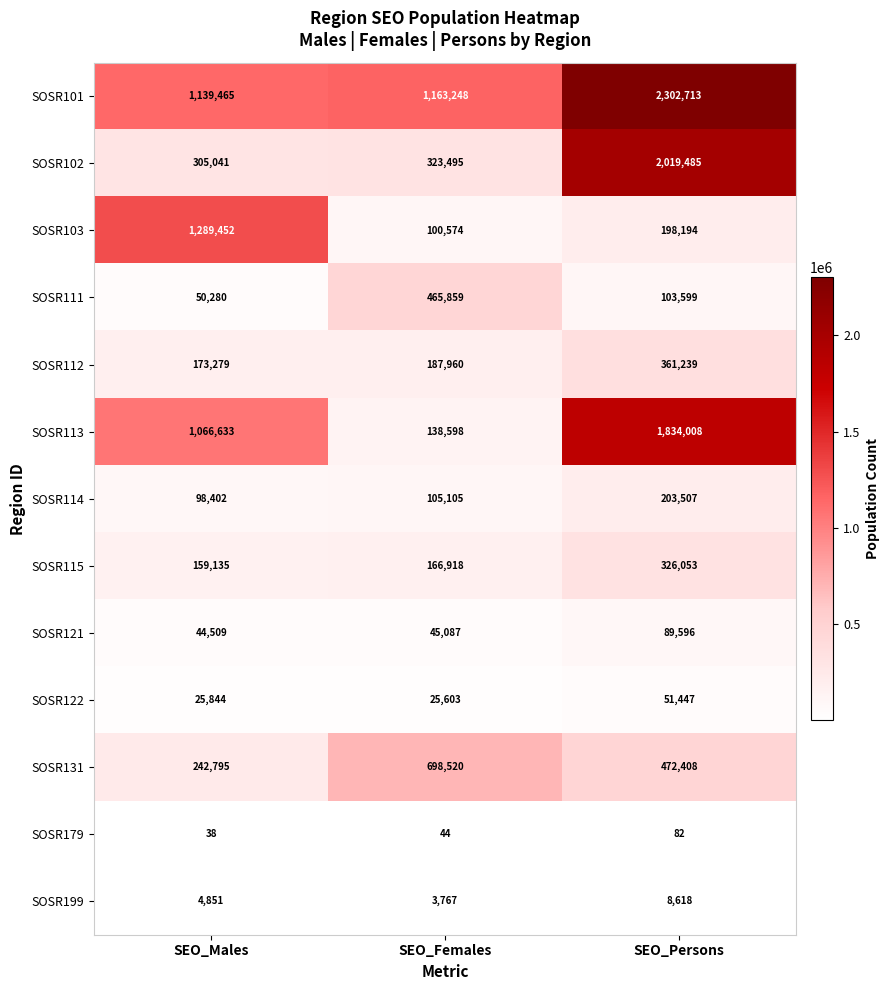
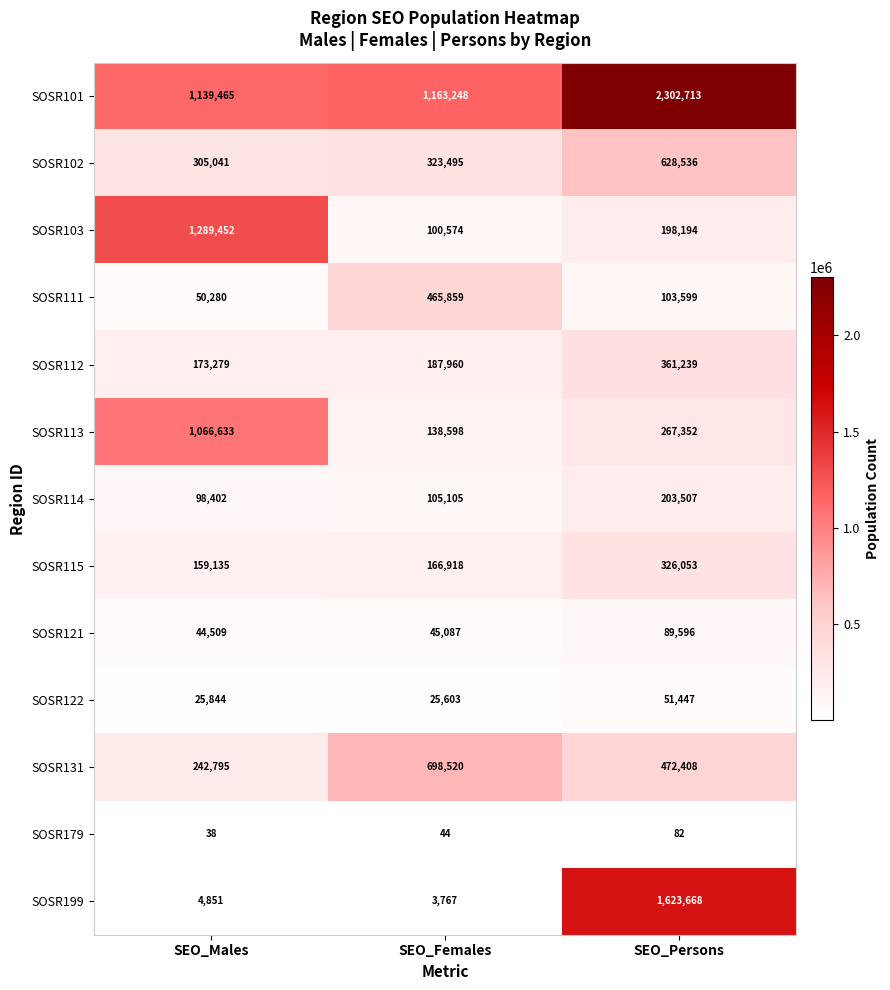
SOSR102, SEO_Persons: 2,019,485 -> 628,536
SOSR113, SEO_Persons: 1,834,008 -> 267,352
SOSR199, SEO_Persons: 8,618 -> 1,623,668
